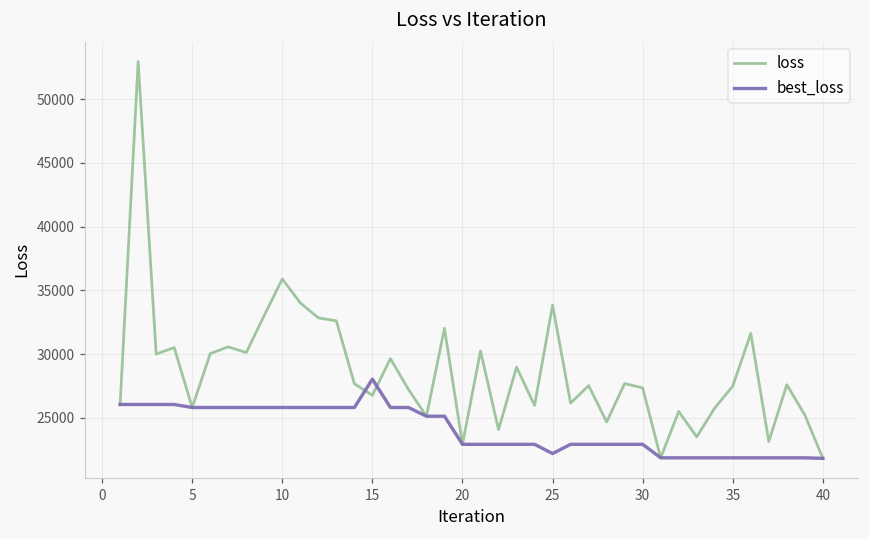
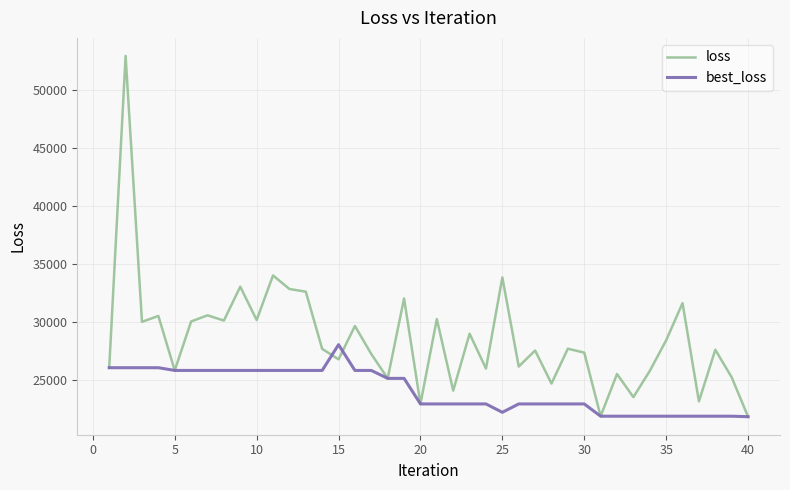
loss, 10: 35900 -> 30200
loss, 35: 27500 -> 28400
